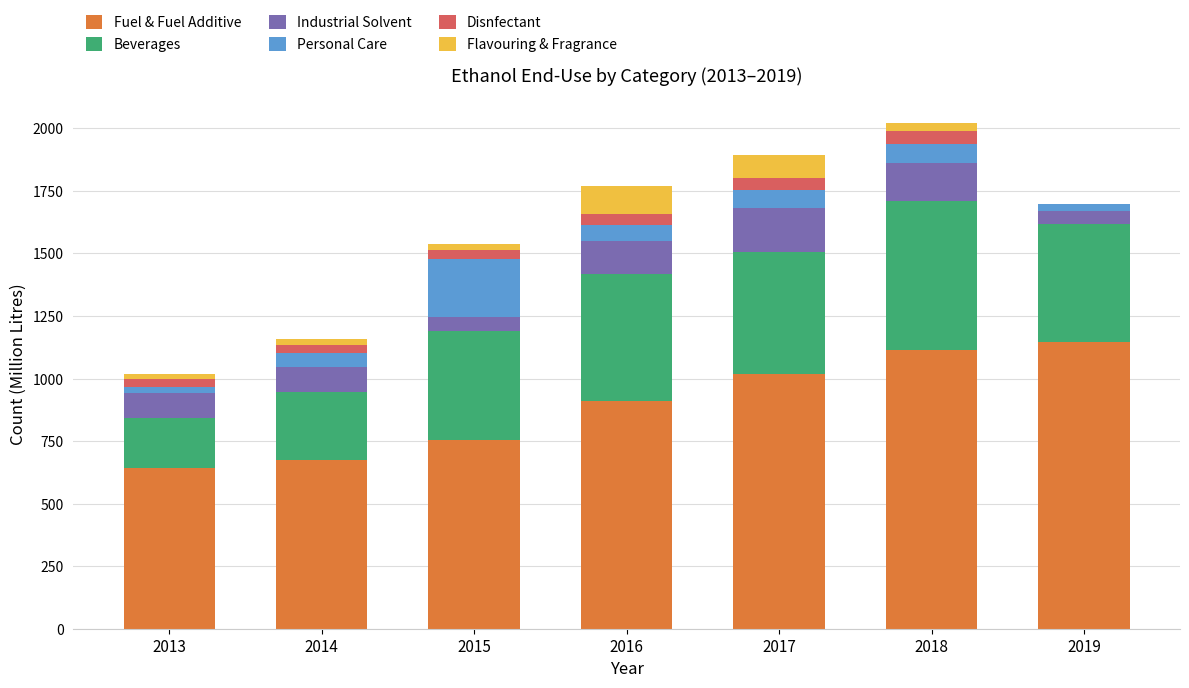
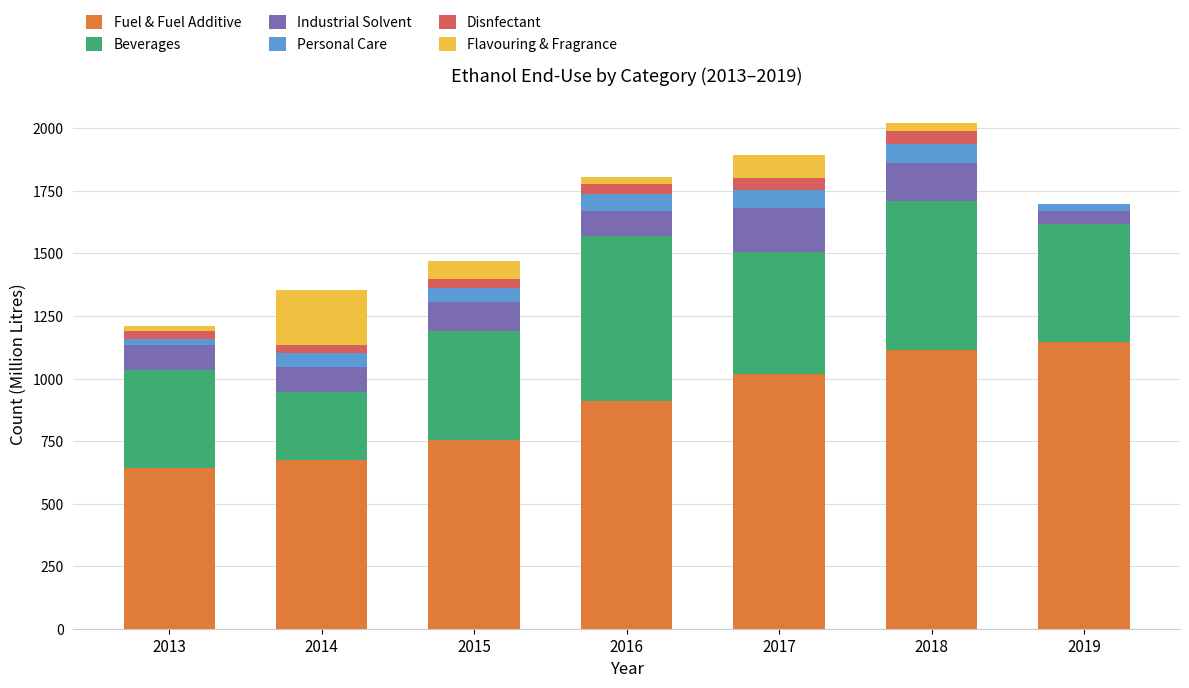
Beverages, 2013: 200 -> 390
Flavouring & Fragrance, 2014: 20 -> 220
Industrial Solvent, 2015: 50 -> 110
Personal Care, 2015: 230 -> 60
Flavouring & Fragrance, 2015: 20 -> 70
Beverages, 2016: 510 -> 660
Industrial Solvent, 2016: 130 -> 100
Flavouring & Fragrance, 2016: 110 -> 30
